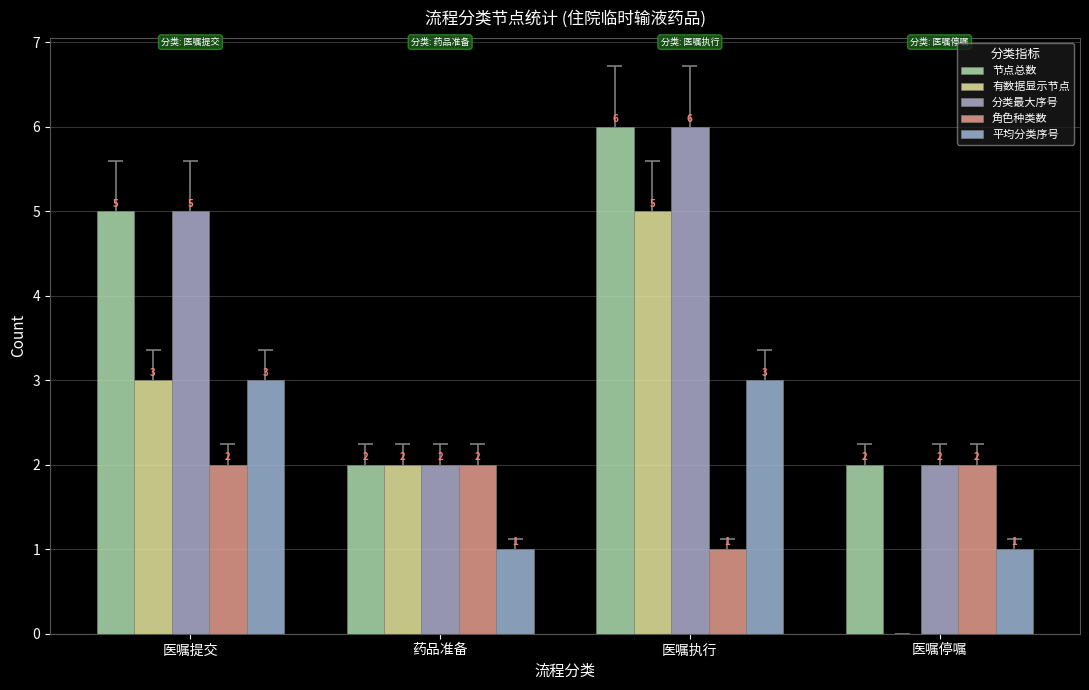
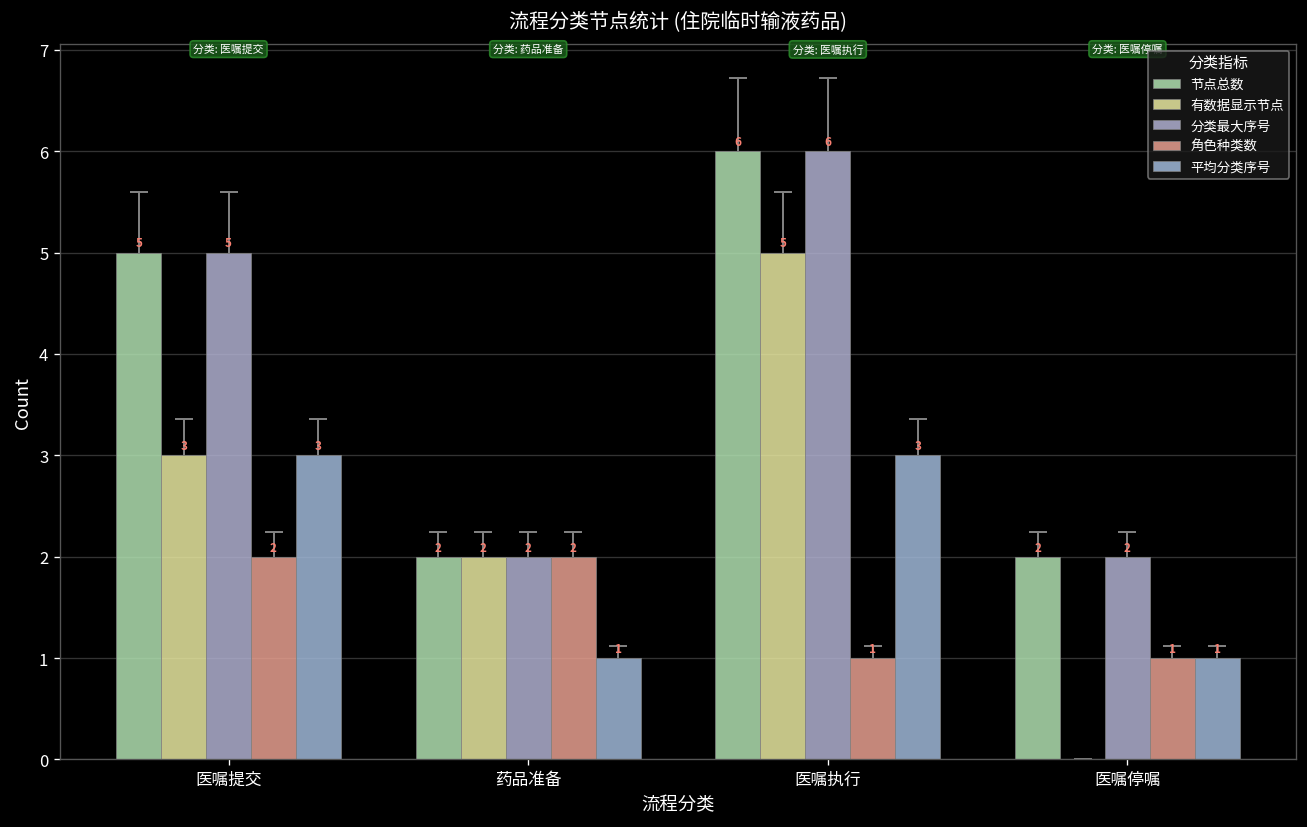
角色种类数, 医嘱停嘱: 2 -> 1
